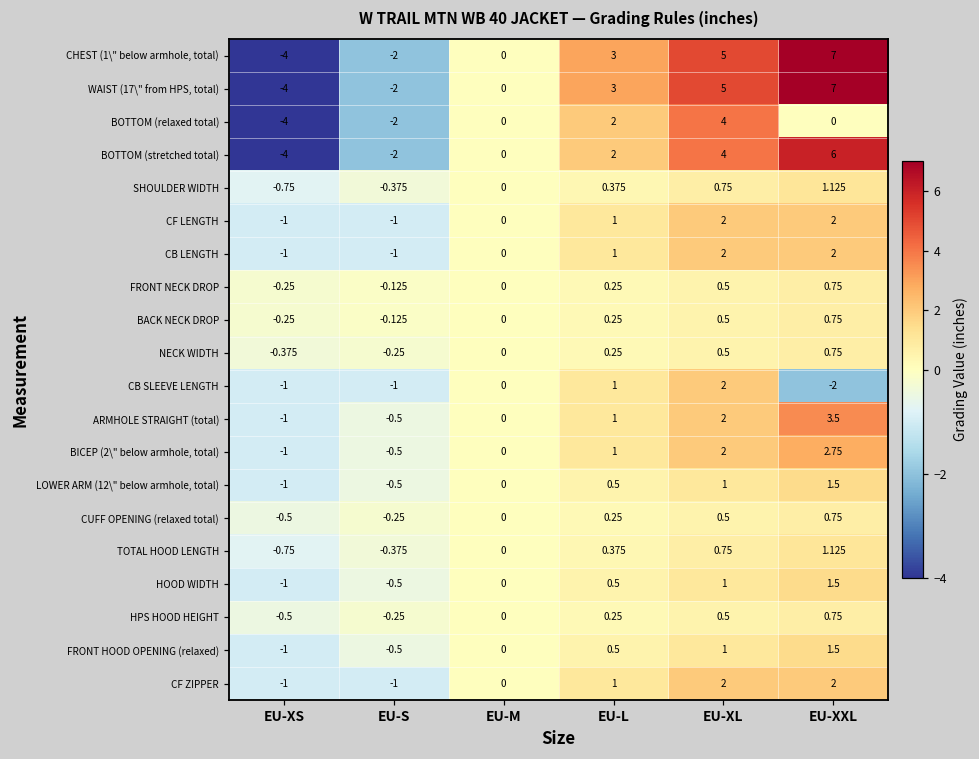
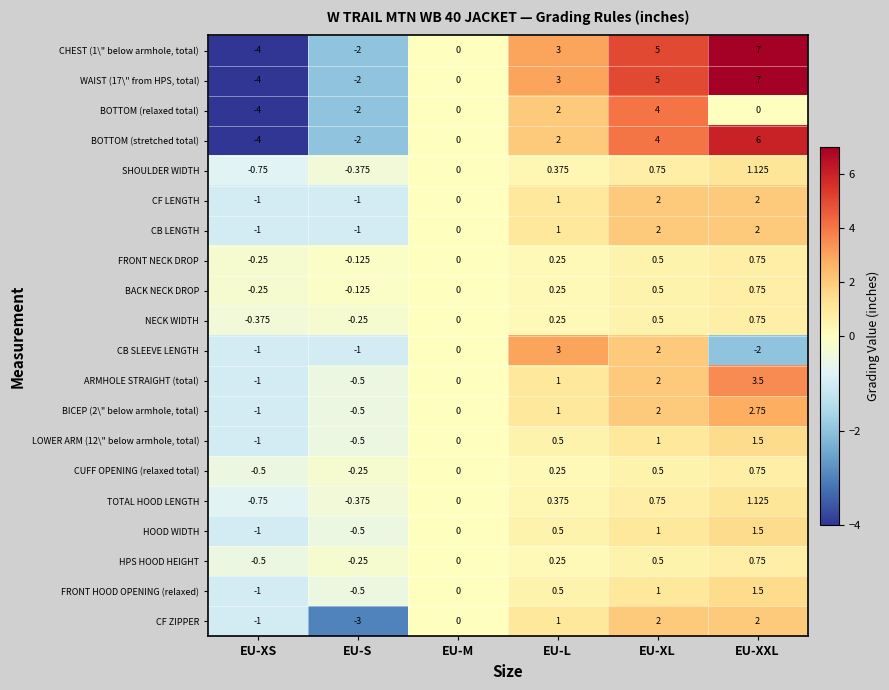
CB SLEEVE LENGTH, EU-L: 1 -> 3
CF ZIPPER, EU-S: -1 -> -3
